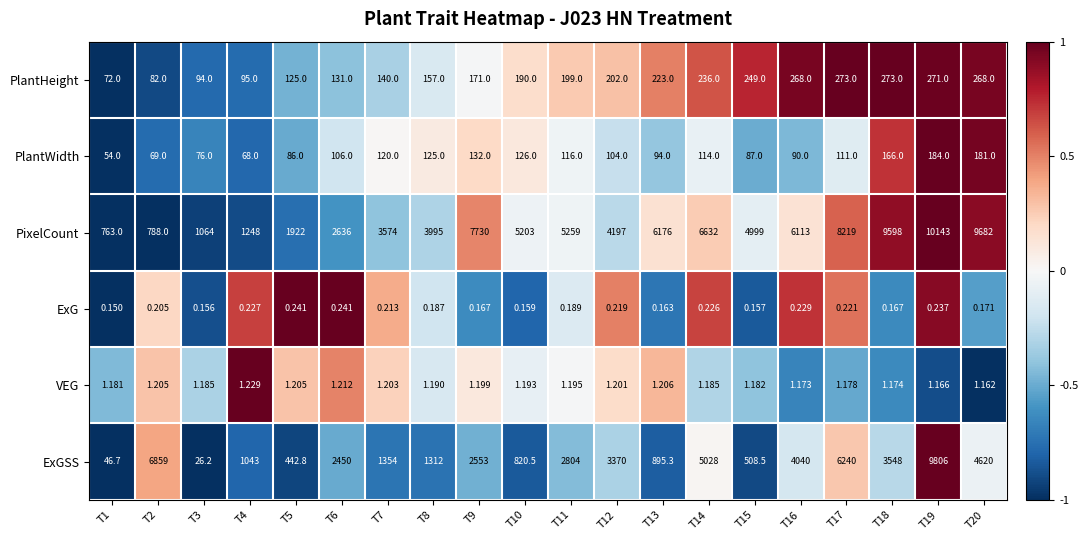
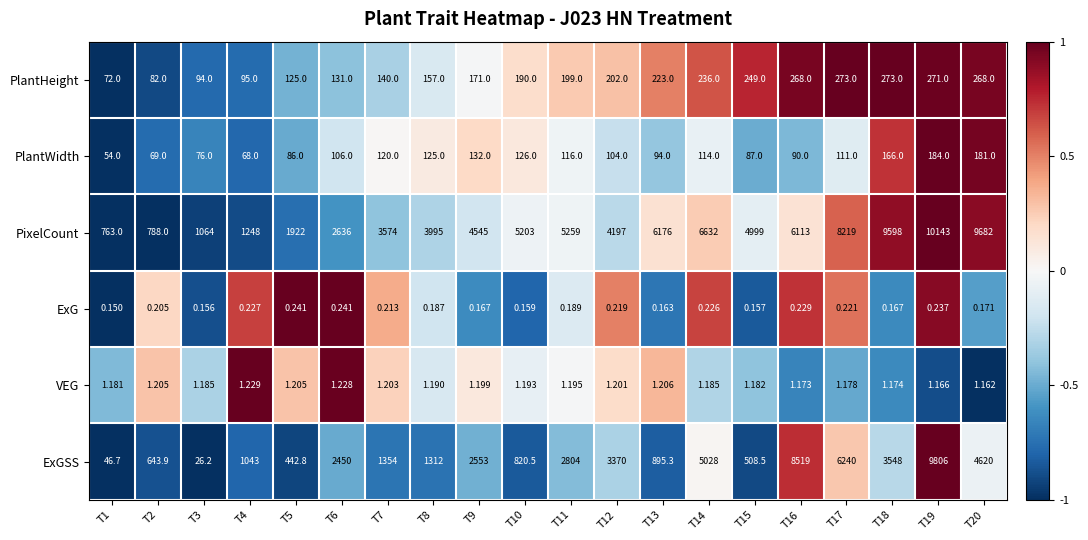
PixelCount, T9: 7730 -> 4545
VEG, T6: 1.212 -> 1.228
ExGSS, T2: 6859 -> 643.9
ExGSS, T16: 4040 -> 8519
